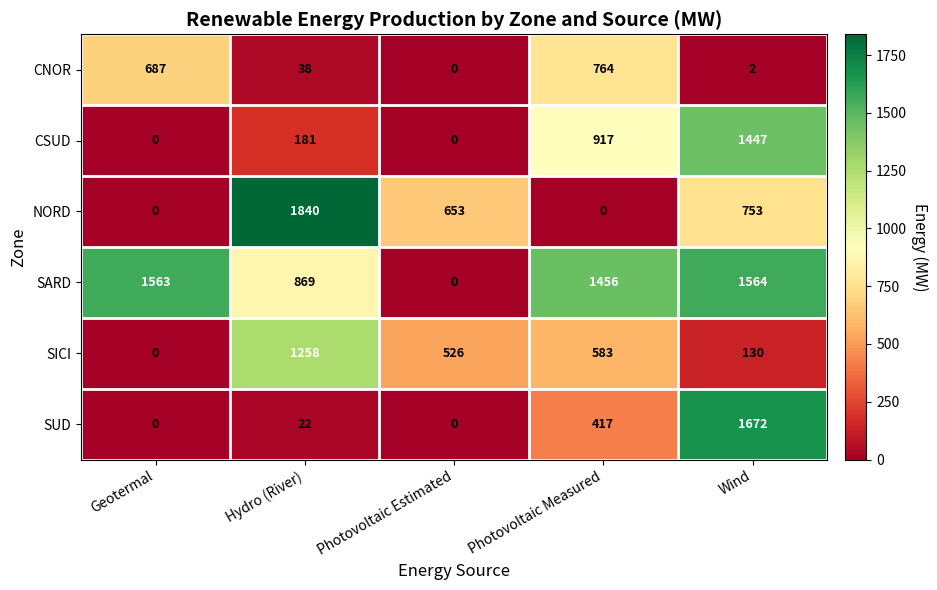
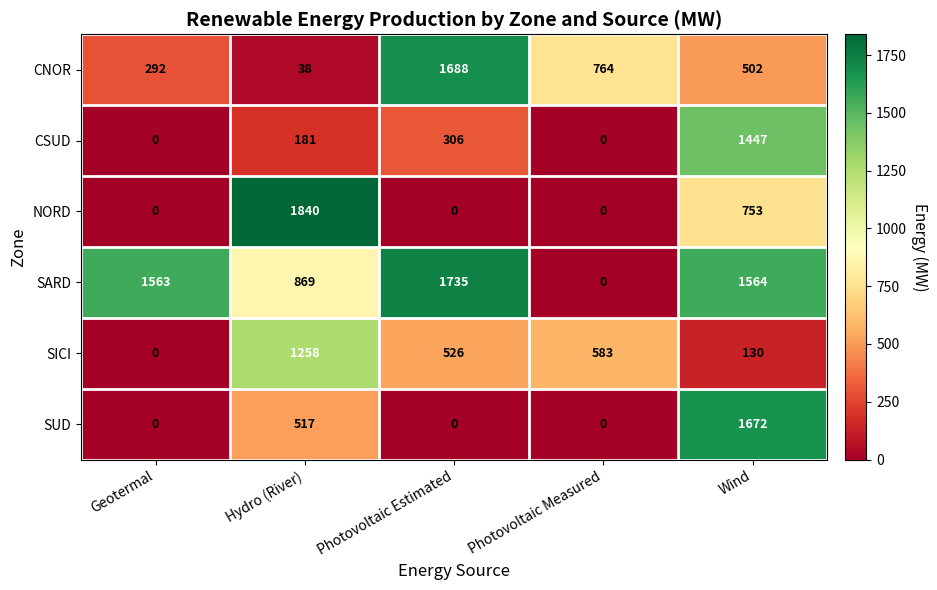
CNOR, Geotermal: 687 -> 292
CNOR, Photovoltaic Estimated: 0 -> 1688
CNOR, Wind: 2 -> 502
CSUD, Photovoltaic Estimated: 0 -> 306
CSUD, Photovoltaic Measured: 917 -> 0
NORD, Photovoltaic Estimated: 653 -> 0
SARD, Photovoltaic Estimated: 0 -> 1735
SARD, Photovoltaic Measured: 1456 -> 0
SUD, Hydro (River): 22 -> 517
SUD, Photovoltaic Measured: 417 -> 0
